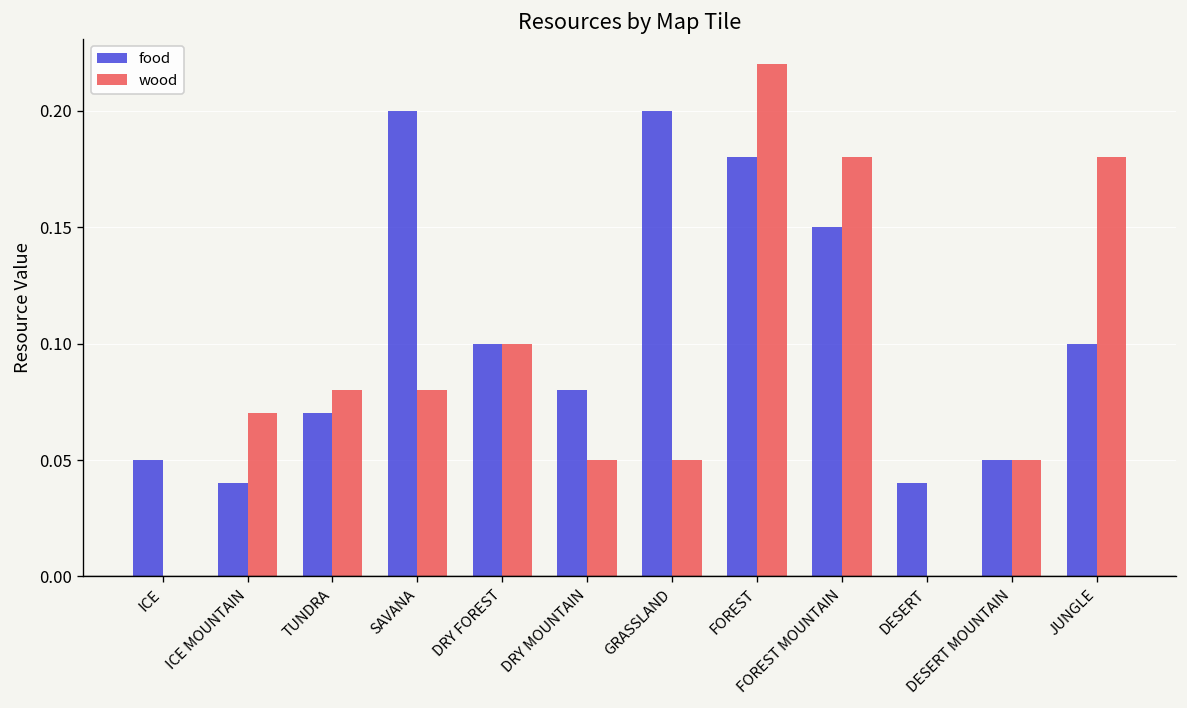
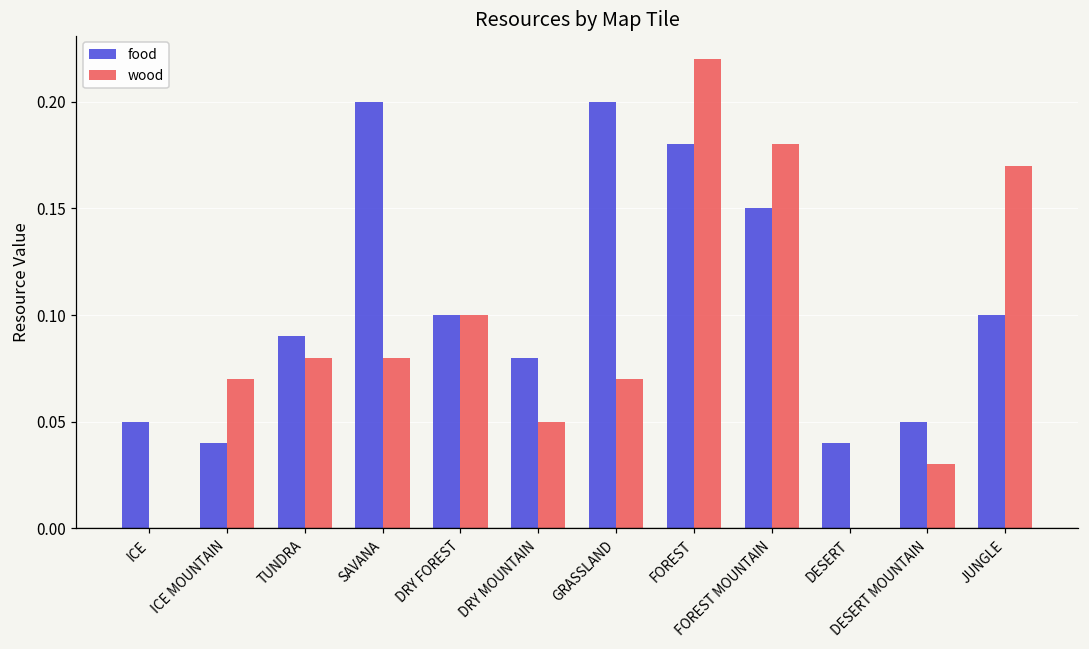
food, TUNDRA: 0.07 -> 0.09
wood, GRASSLAND: 0.05 -> 0.07
wood, DESERT MOUNTAIN: 0.05 -> 0.03
wood, JUNGLE: 0.18 -> 0.17
